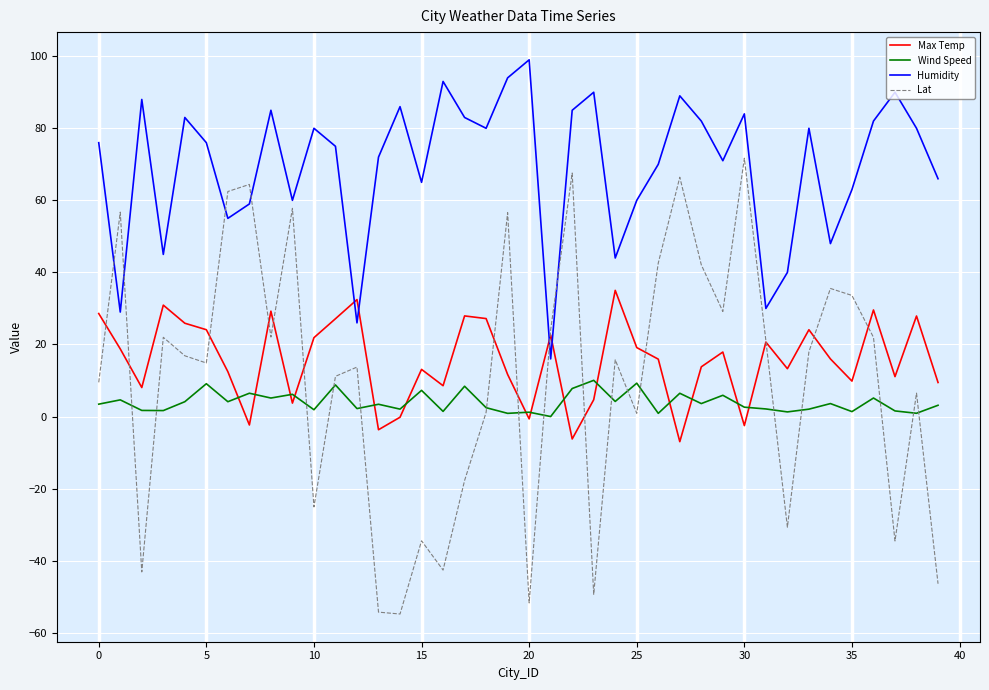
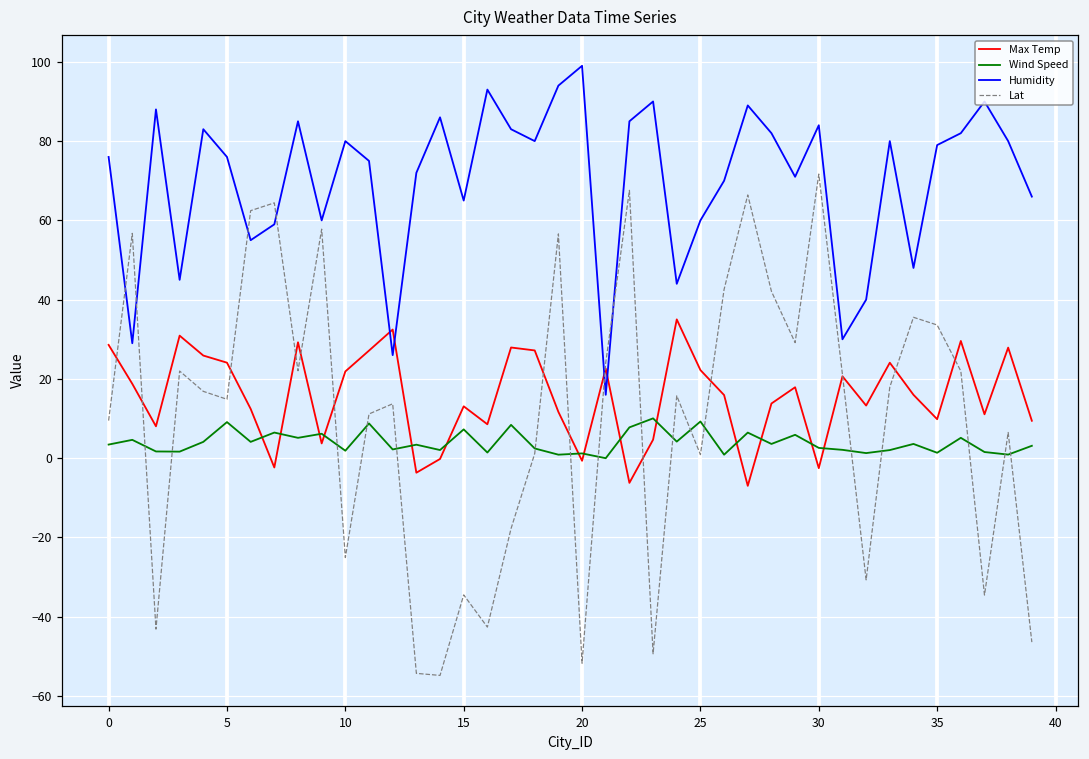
Max Temp, 25: 19 -> 22
Humidity, 35: 63 -> 79
